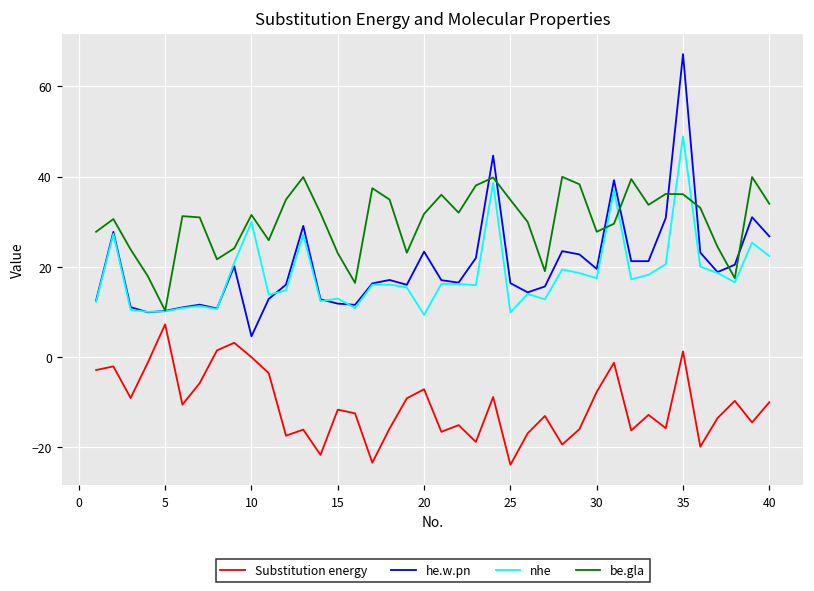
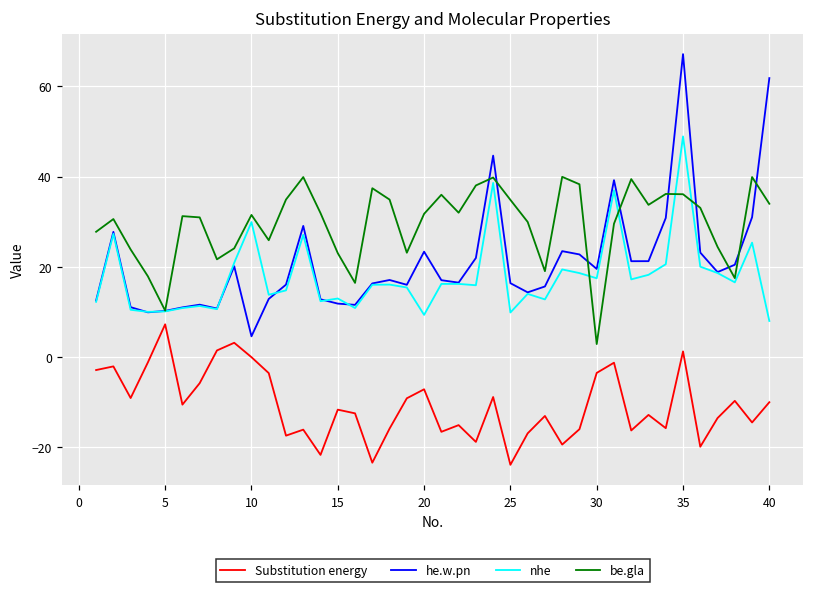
Substitution energy, 30: -8 -> -4
be.gla, 30: 28 -> 3
he.w.pn, 40: 27 -> 62
nhe, 40: 22 -> 8
